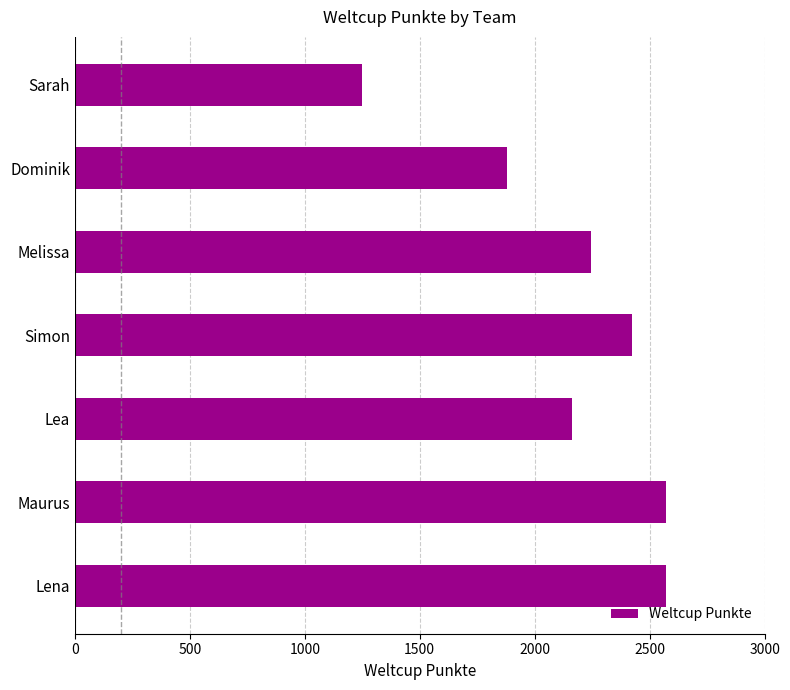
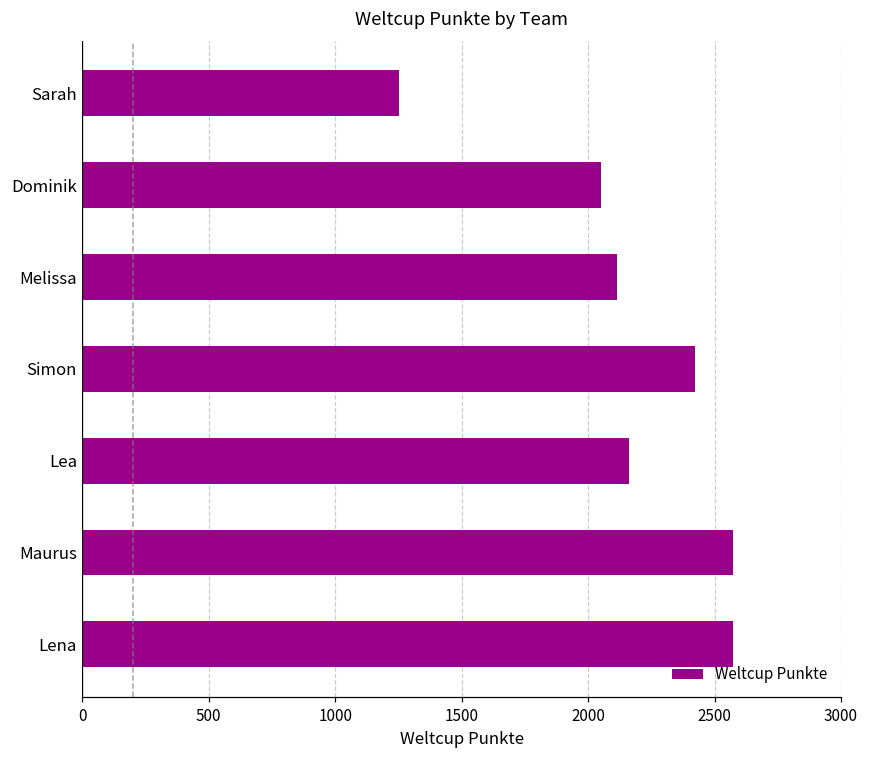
Dominik: 1880 -> 2050
Melissa: 2240 -> 2120
